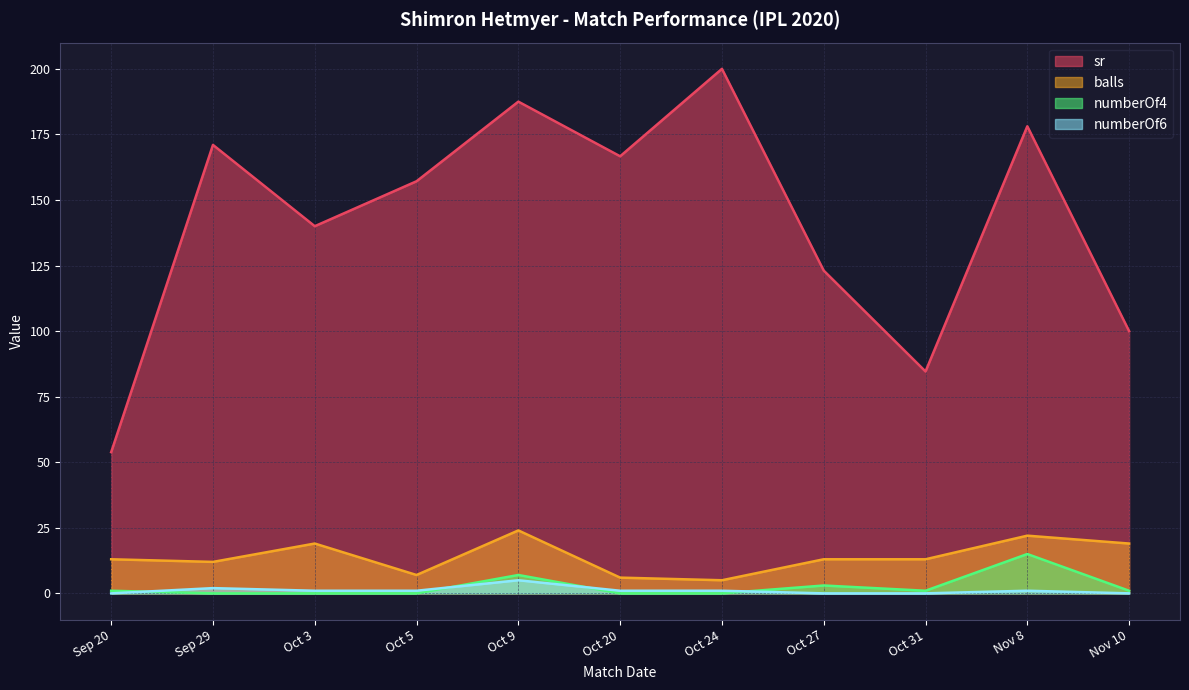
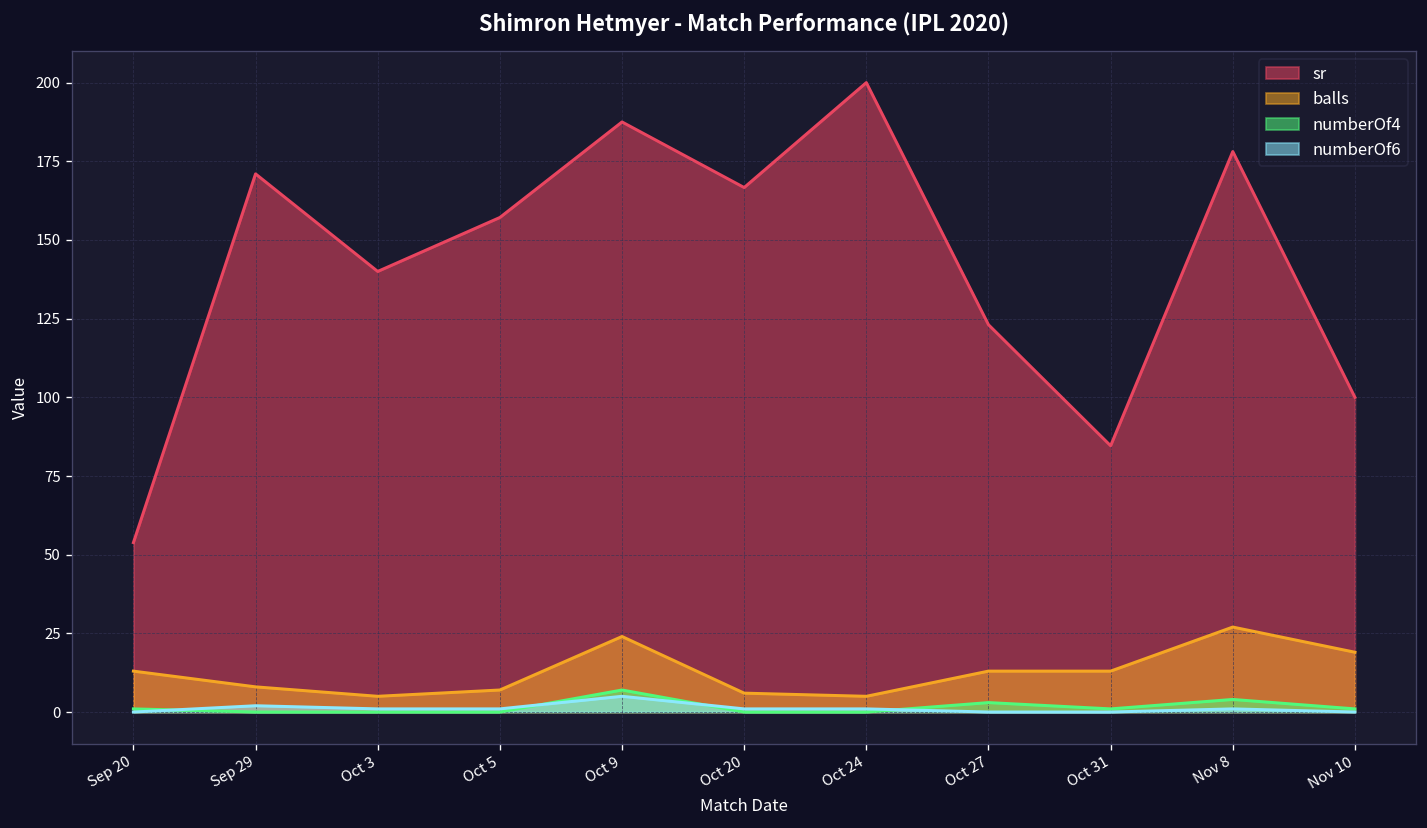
balls, Sep 29: 12 -> 8
balls, Oct 3: 19 -> 5
balls, Nov 8: 22 -> 27
numberOf4, Nov 8: 15 -> 4
